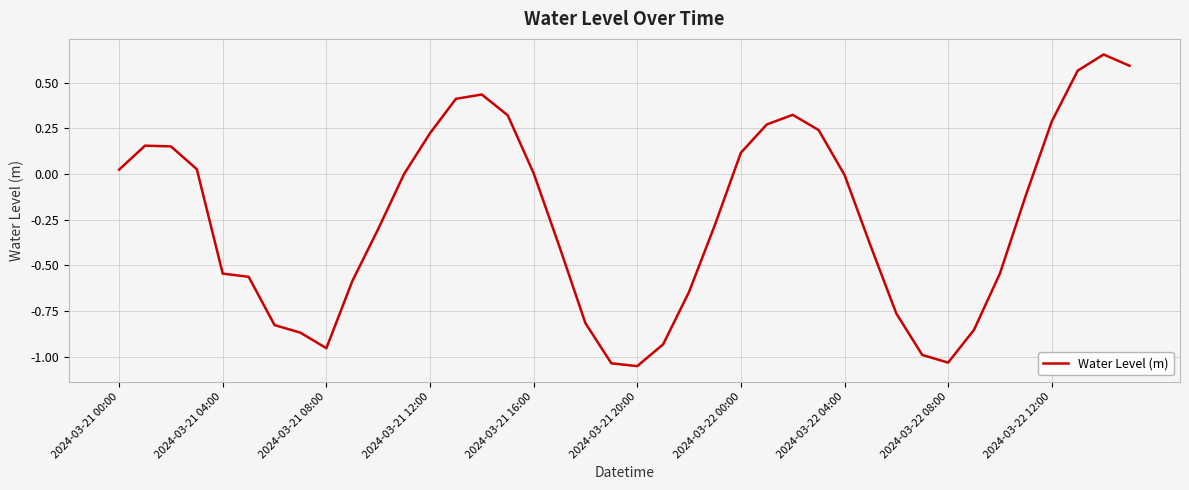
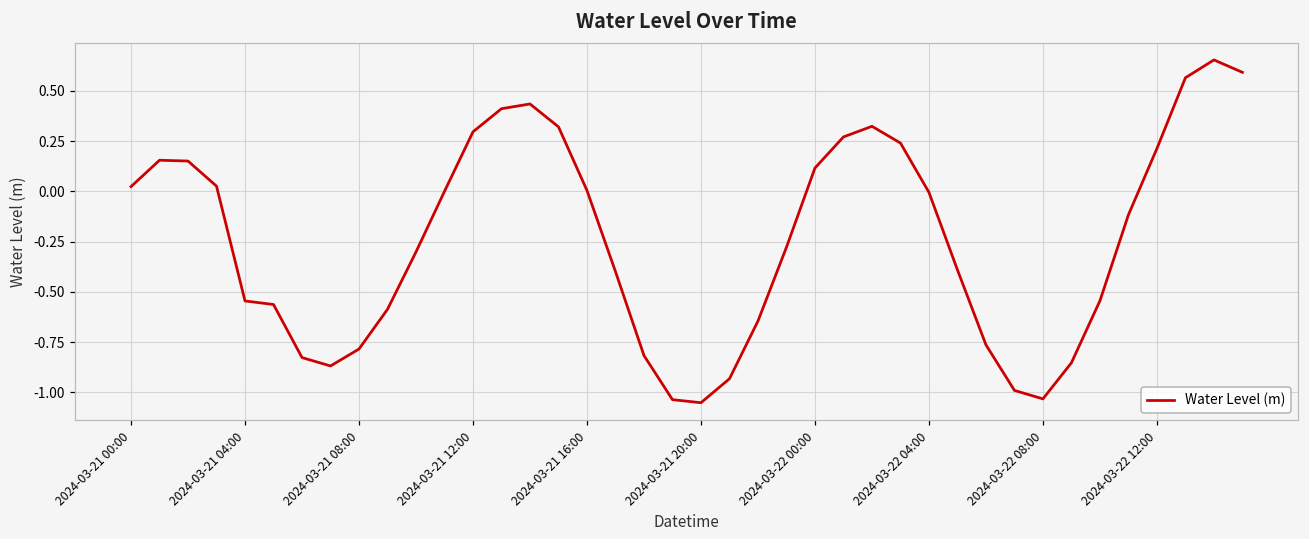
2024-03-21 08:00: -0.95 -> -0.78
2024-03-21 12:00: 0.22 -> 0.30
2024-03-22 12:00: 0.29 -> 0.21
